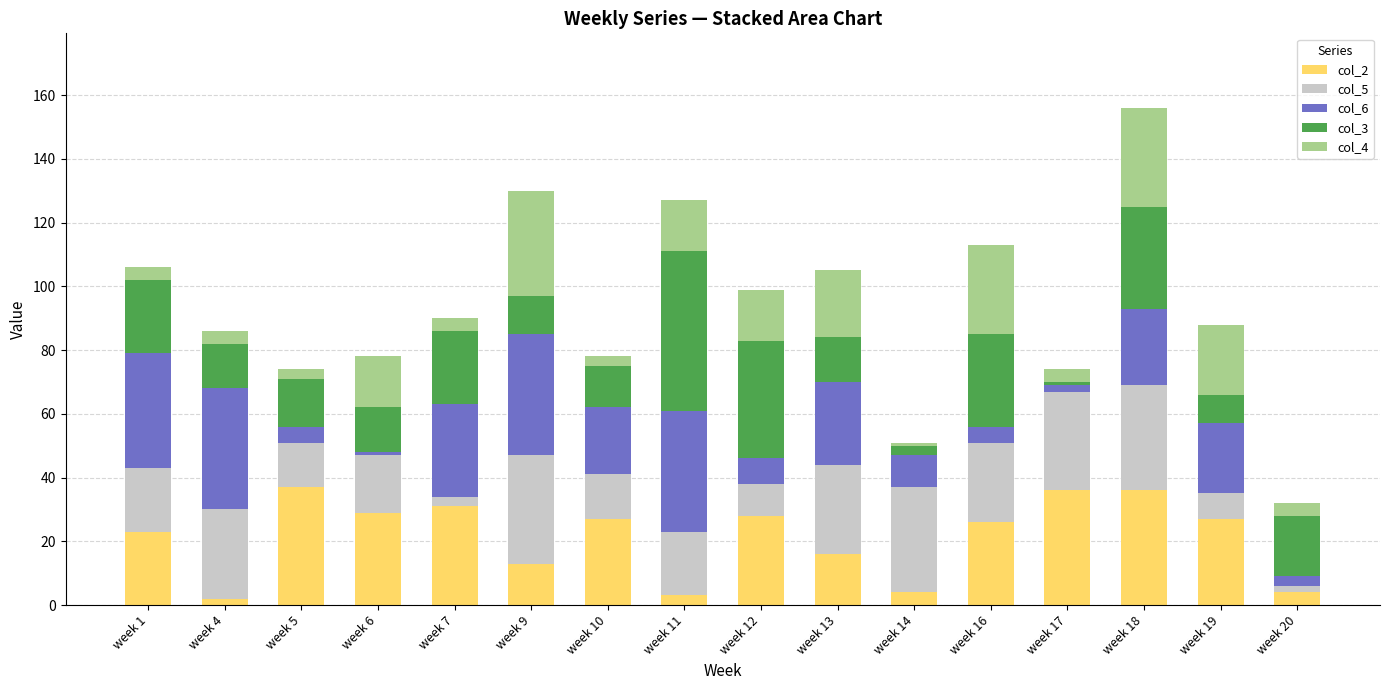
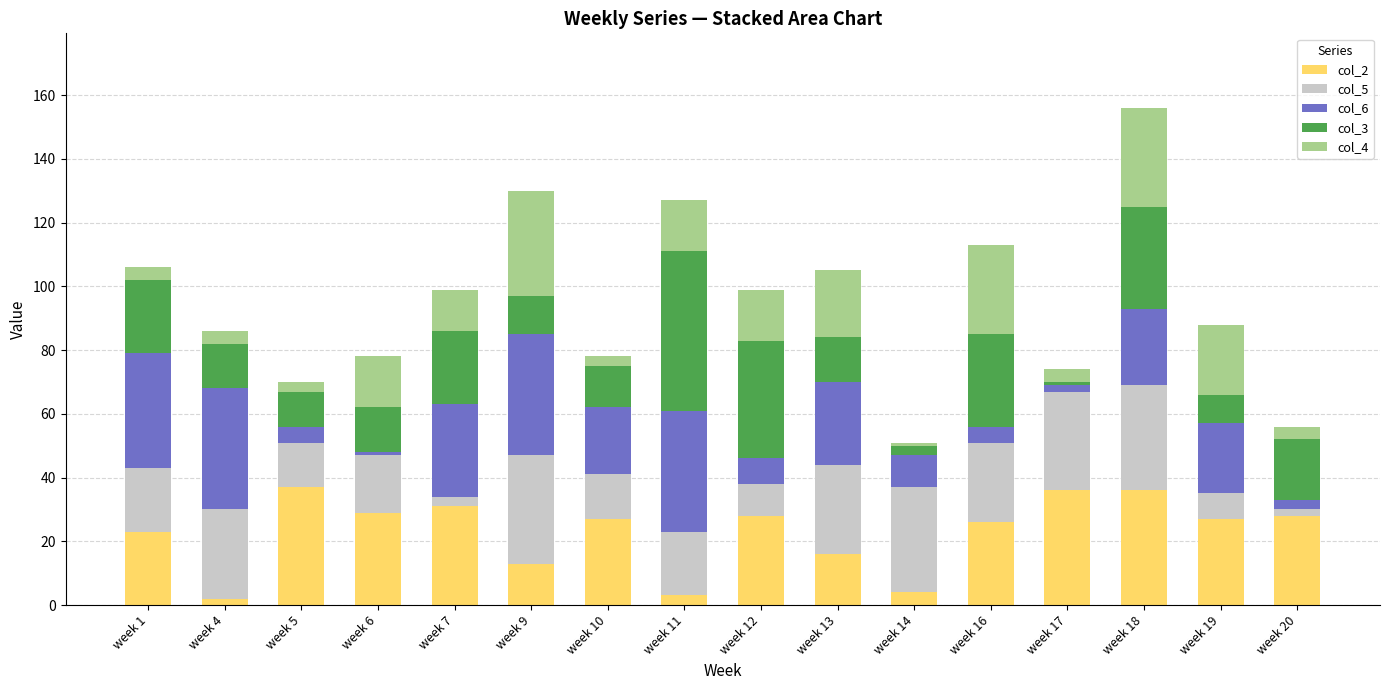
col_3, week 5: 15 -> 11
col_4, week 7: 4 -> 13
col_2, week 20: 4 -> 28
